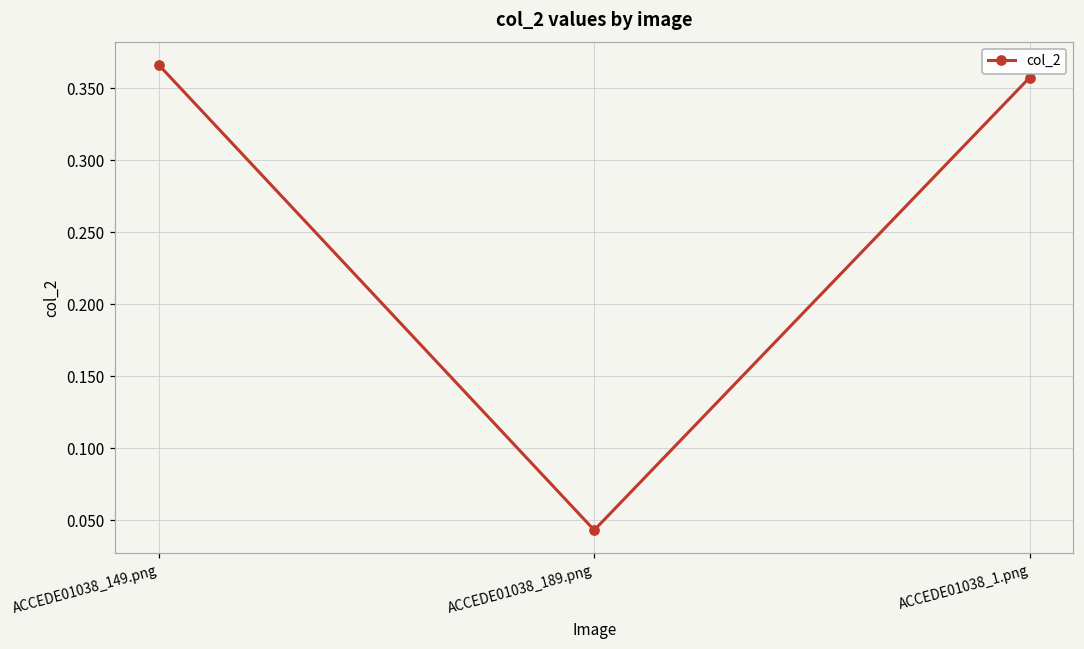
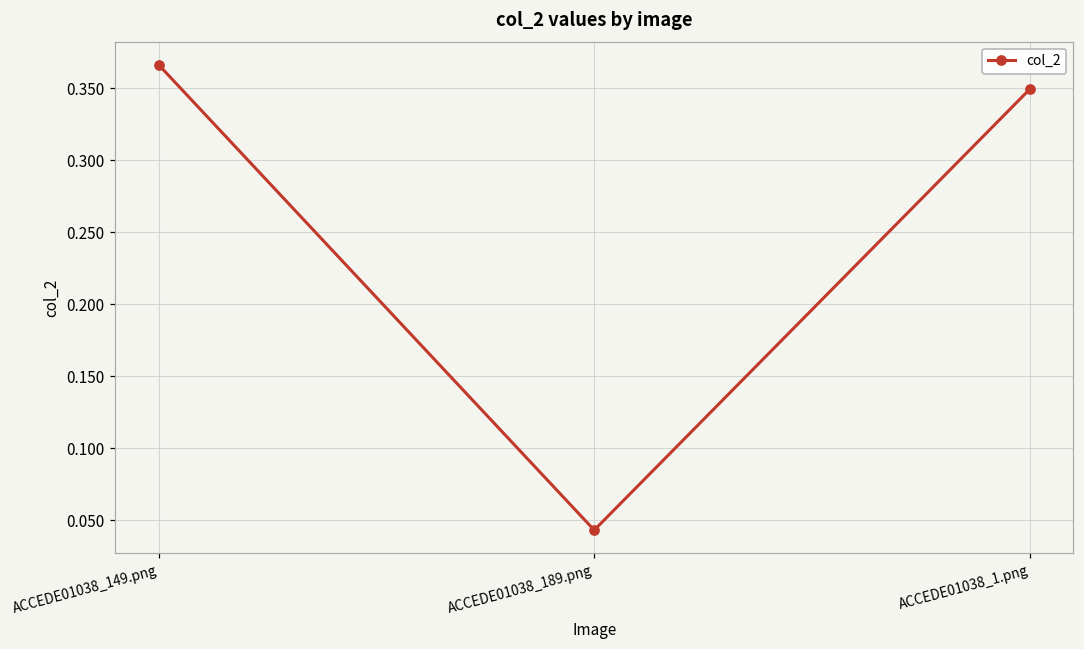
ACCEDE01038_1.png: 0.357 -> 0.349
